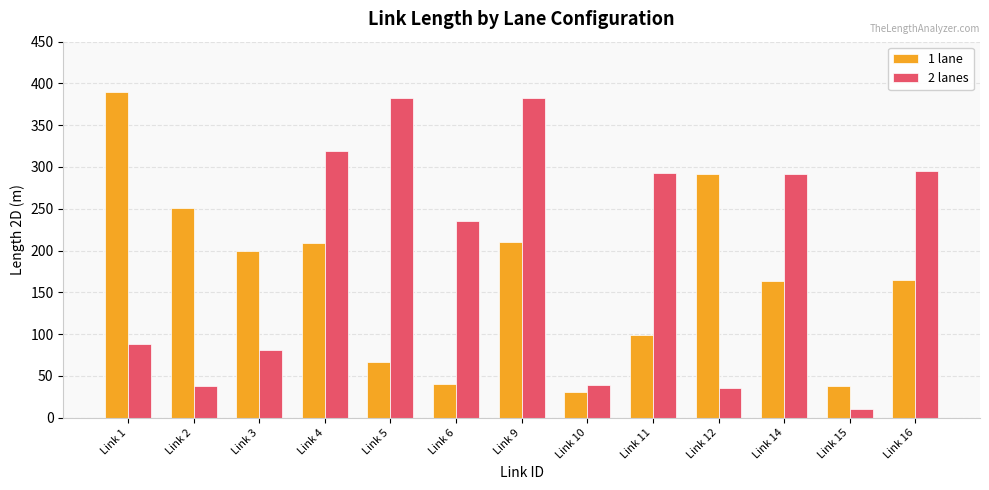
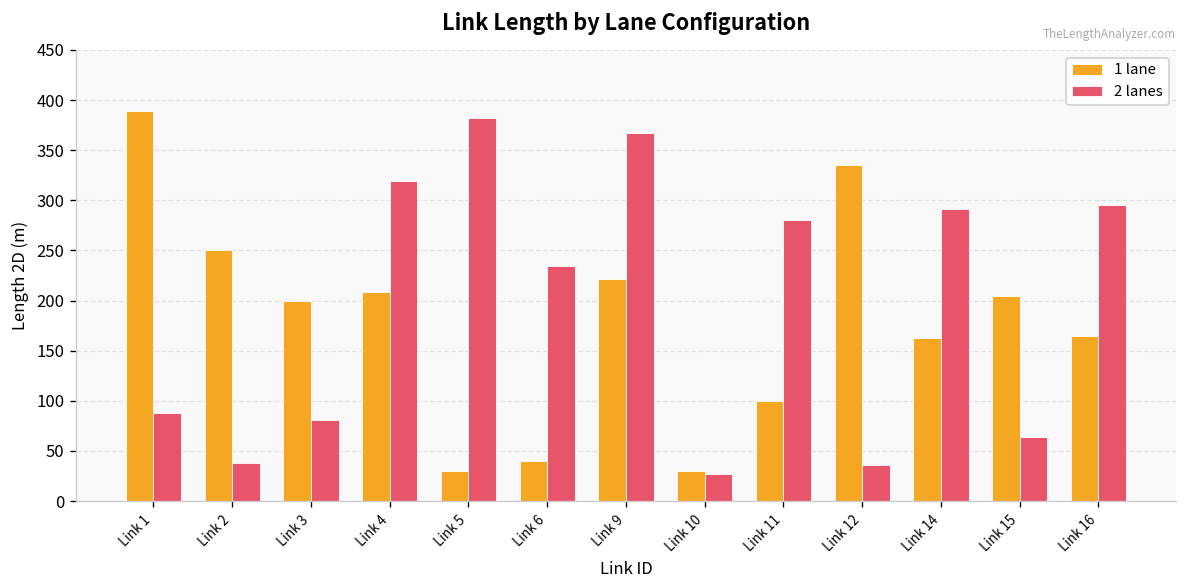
1 lane, Link 5: 70 -> 30
1 lane, Link 9: 210 -> 220
2 lanes, Link 9: 380 -> 370
2 lanes, Link 10: 40 -> 30
2 lanes, Link 11: 290 -> 280
1 lane, Link 12: 290 -> 330
1 lane, Link 15: 40 -> 200
2 lanes, Link 15: 10 -> 60
